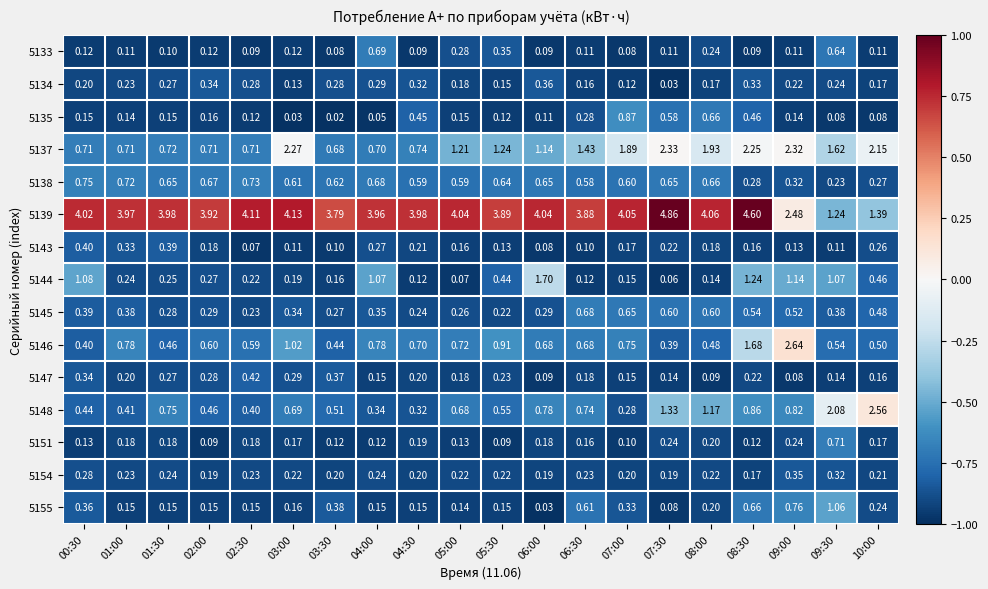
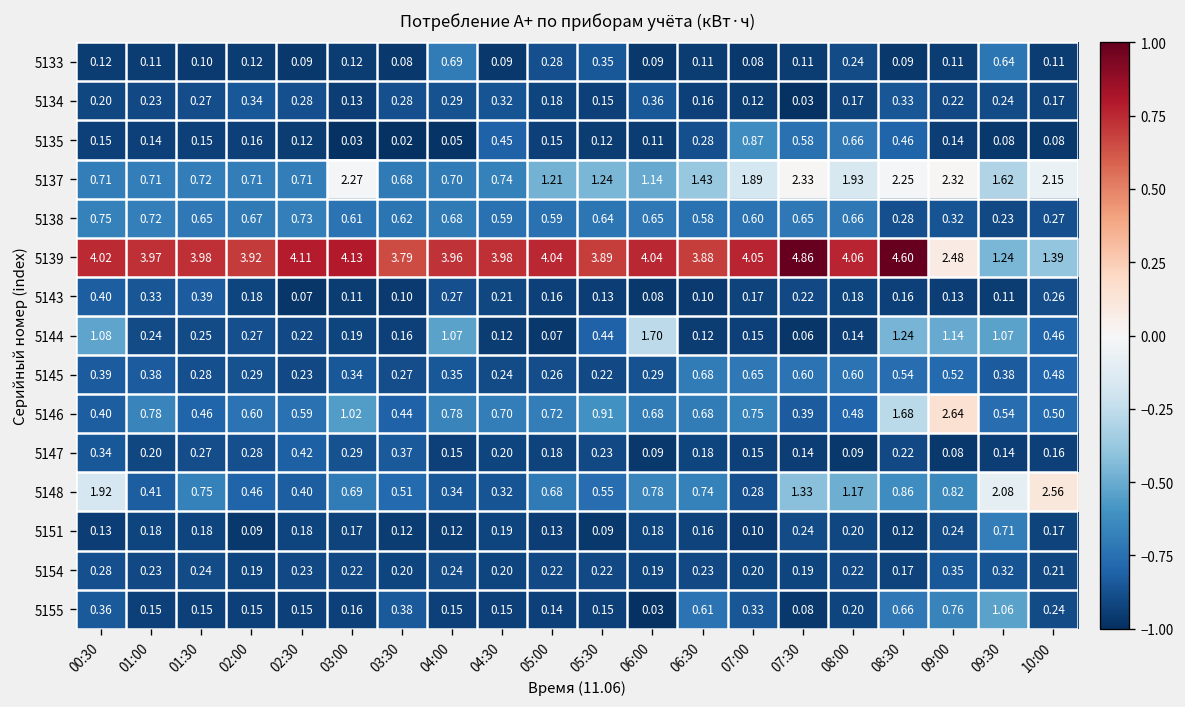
5148, 00:30: 0.44 -> 1.92
